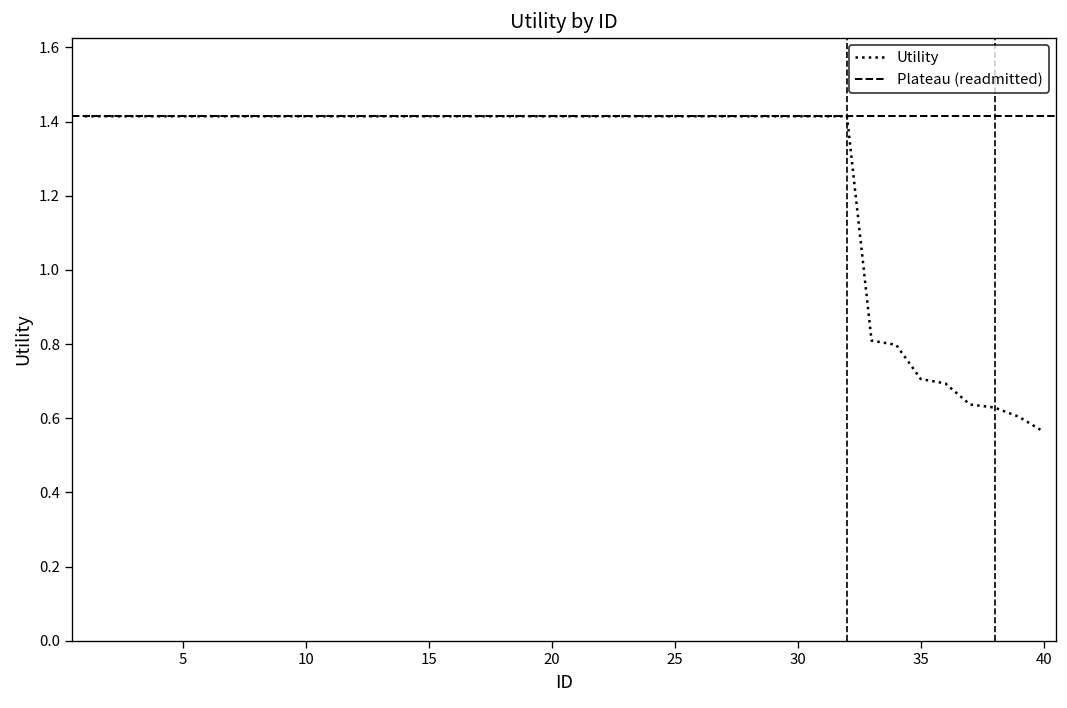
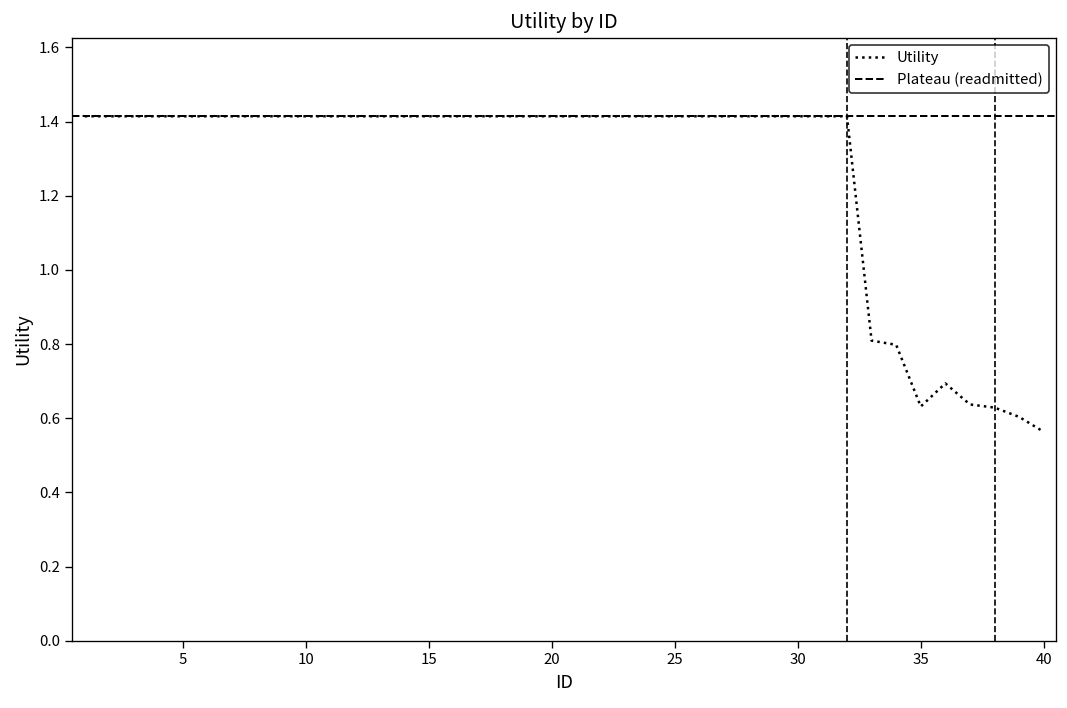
35: 0.71 -> 0.63
